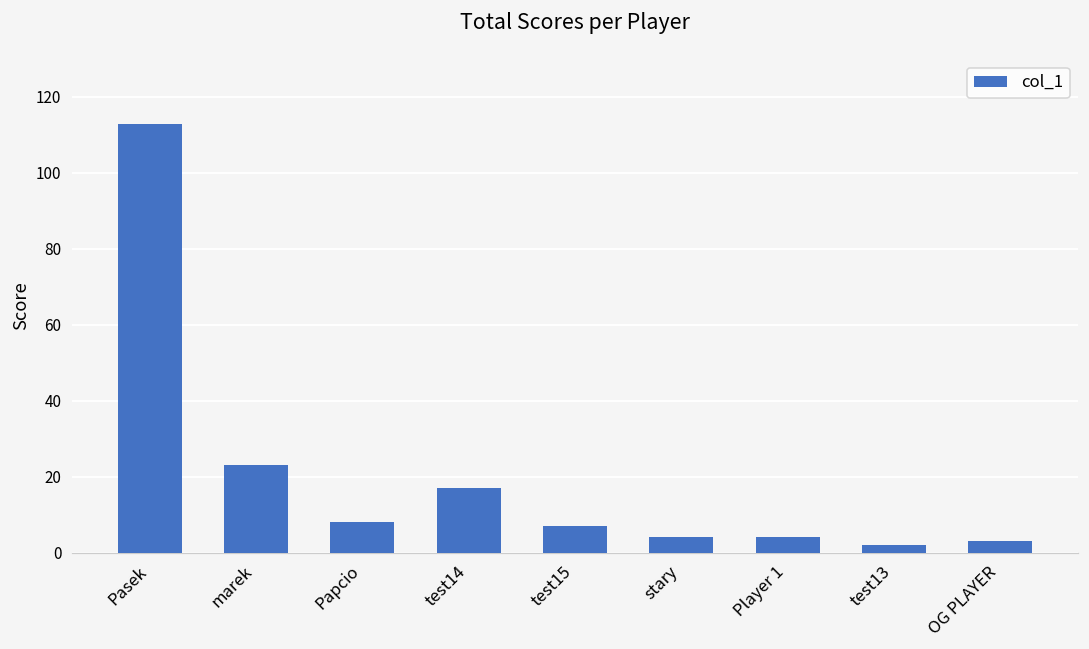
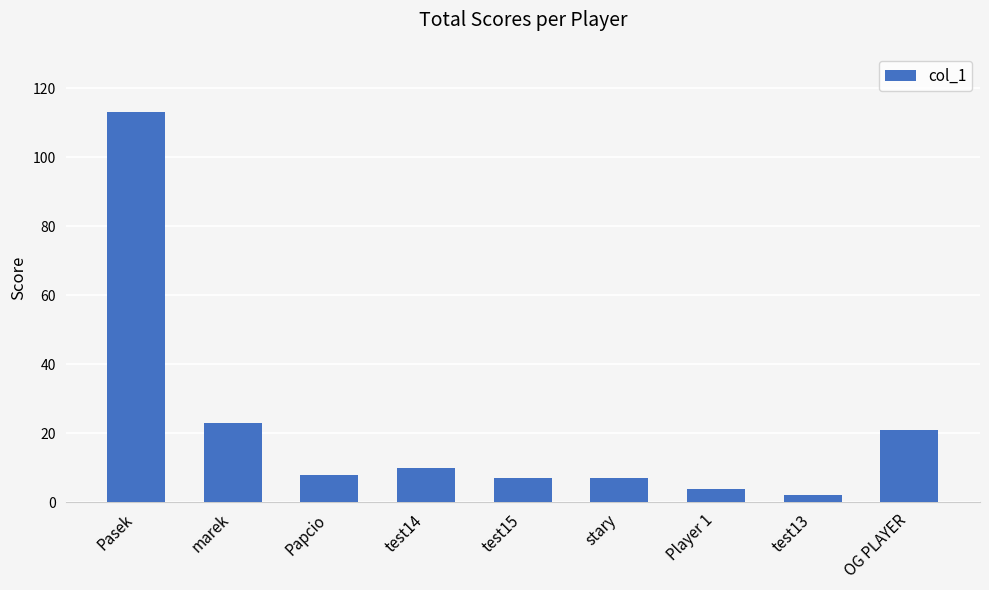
test14: 17 -> 10
stary: 4 -> 7
OG PLAYER: 3 -> 21
